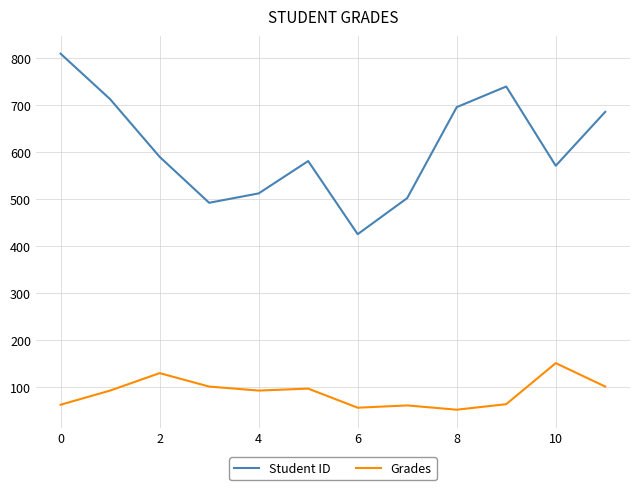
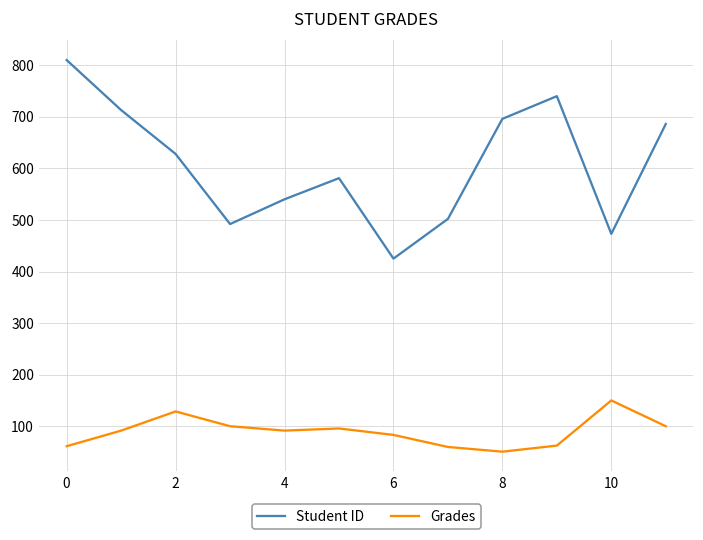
Student ID, 2: 590 -> 630
Student ID, 4: 510 -> 540
Grades, 6: 50 -> 80
Student ID, 10: 570 -> 470
